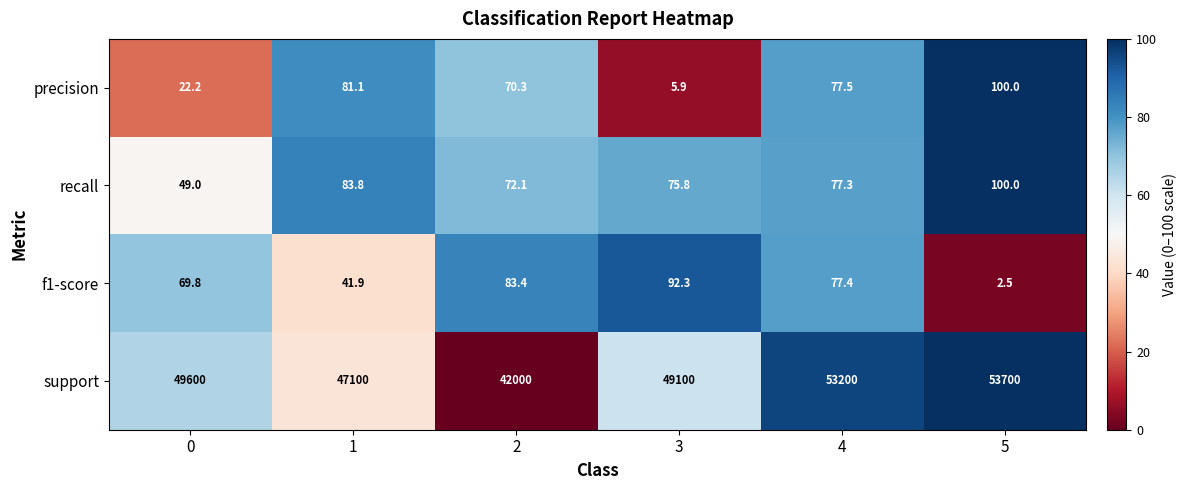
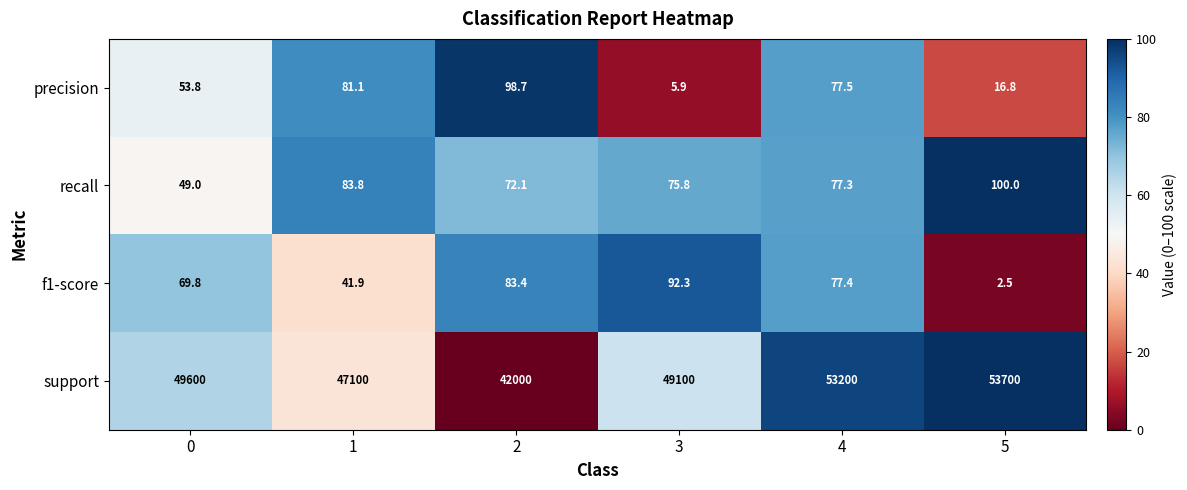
precision, 0: 22.2 -> 53.8
precision, 2: 70.3 -> 98.7
precision, 5: 100.0 -> 16.8
